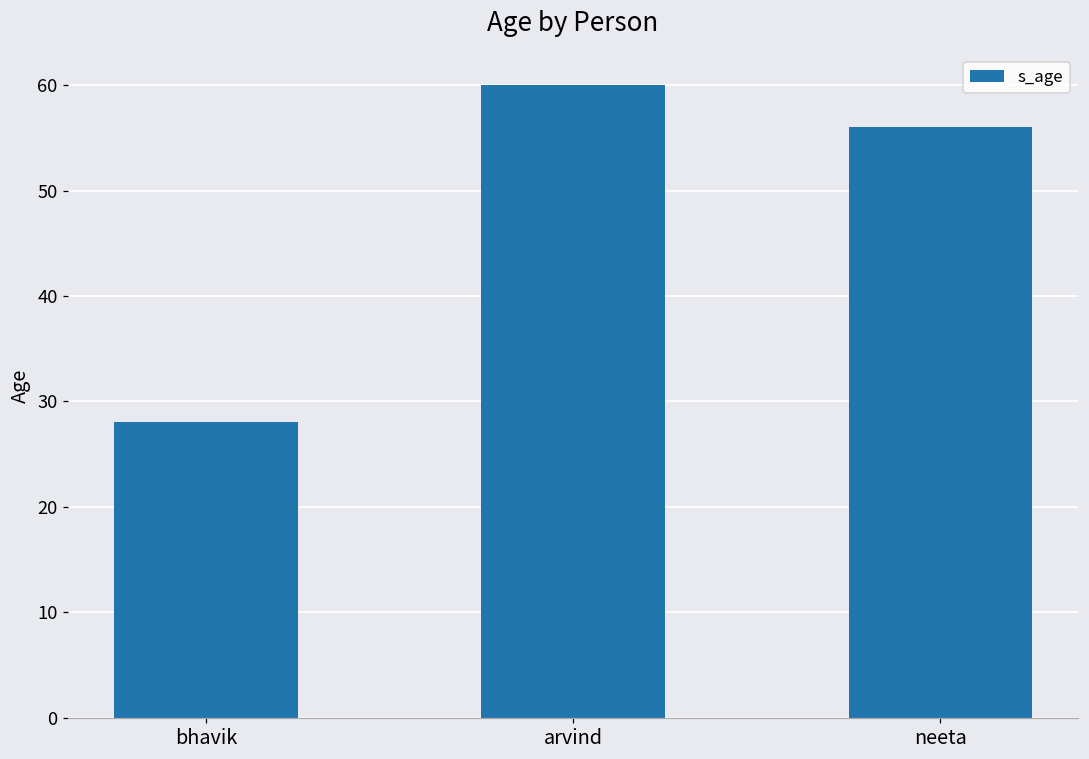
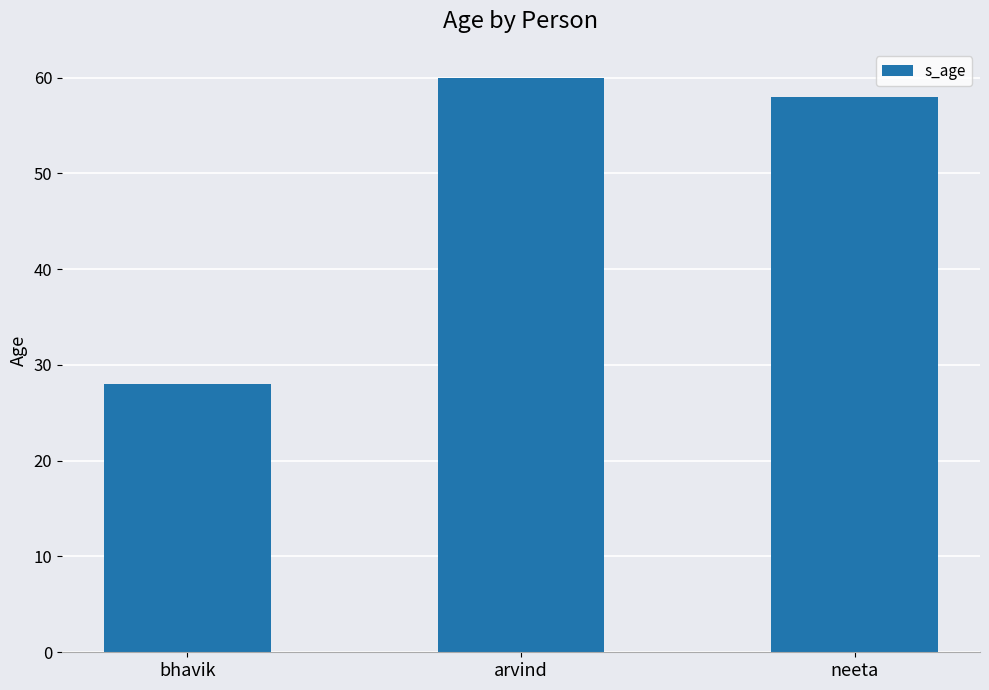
neeta: 56 -> 58
